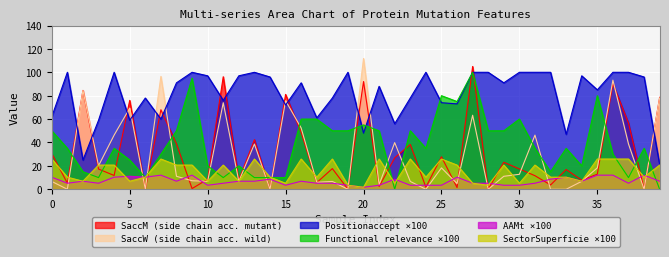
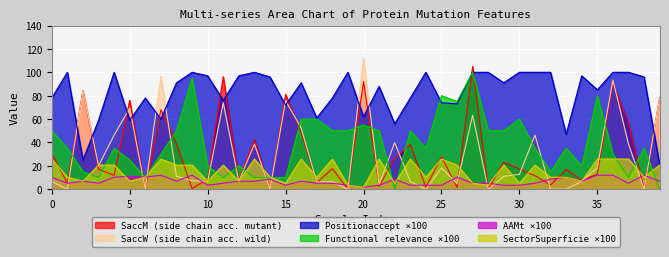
Positionaccept ×100, 0: 62 -> 78
Positionaccept ×100, 20: 48 -> 62
